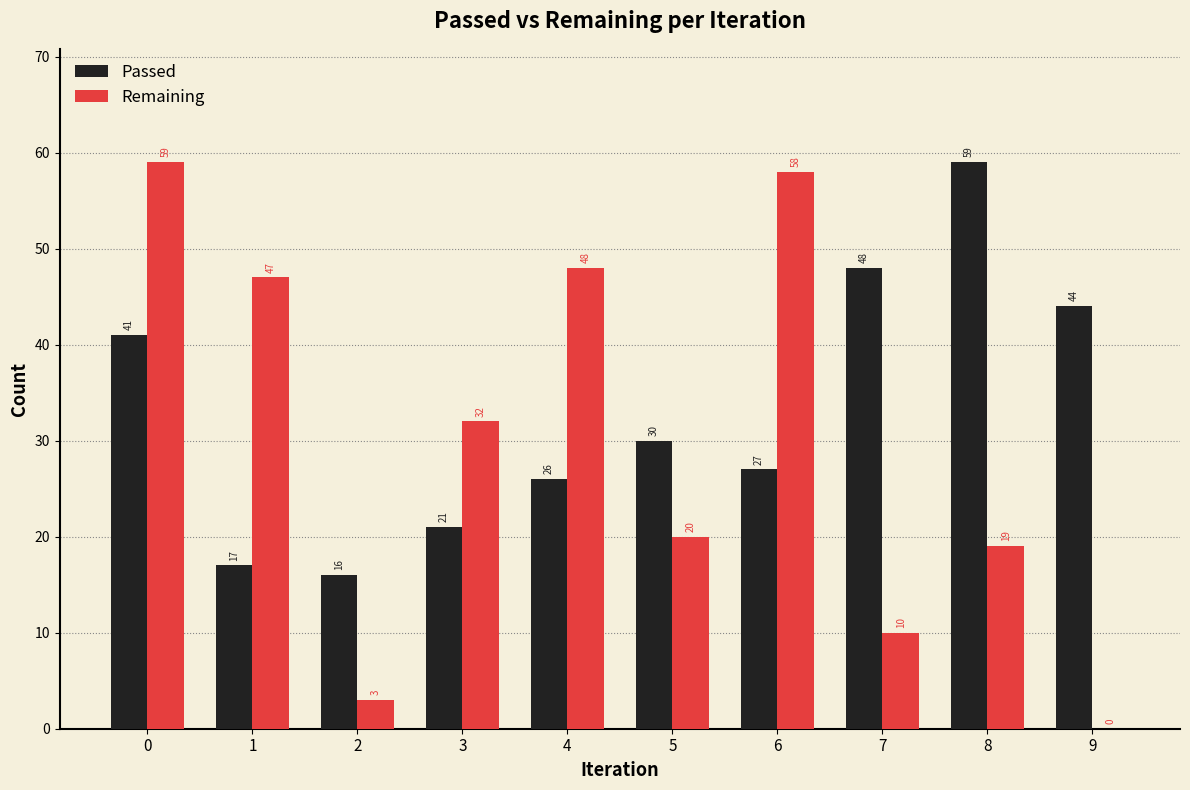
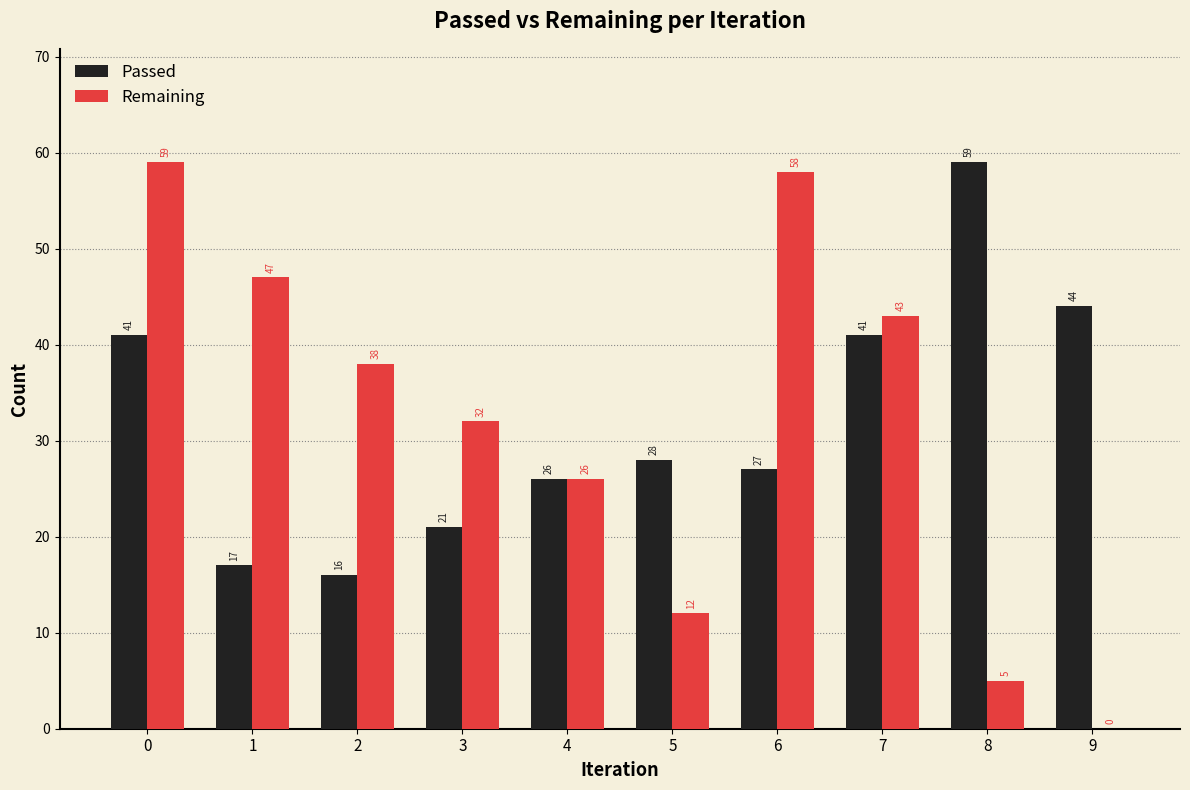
Remaining, 2: 3 -> 38
Remaining, 4: 48 -> 26
Passed, 5: 30 -> 28
Remaining, 5: 20 -> 12
Passed, 7: 48 -> 41
Remaining, 7: 10 -> 43
Remaining, 8: 19 -> 5
